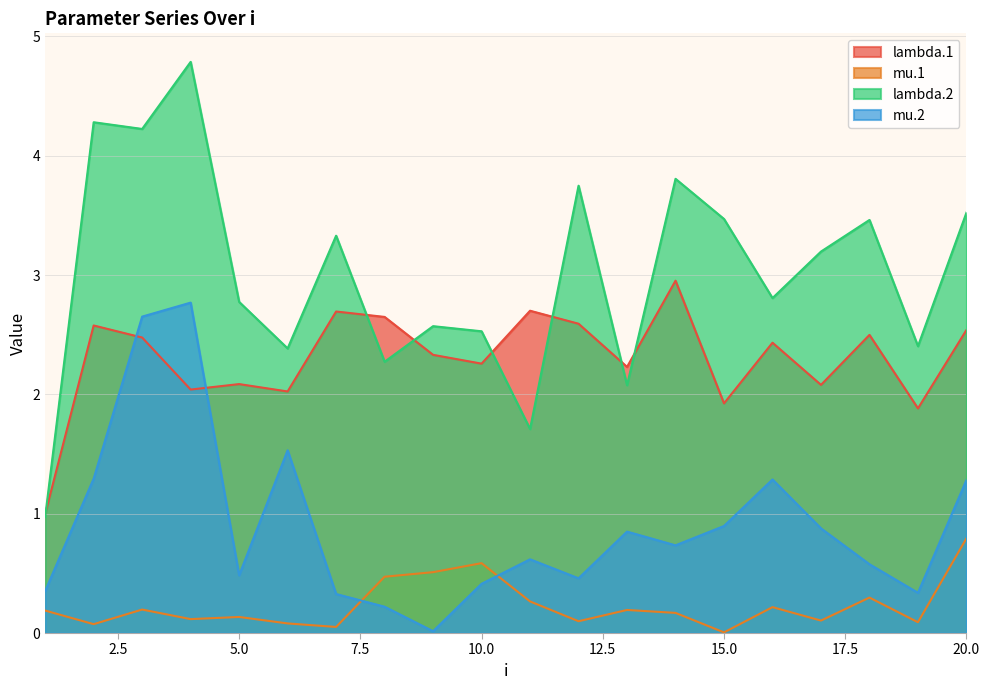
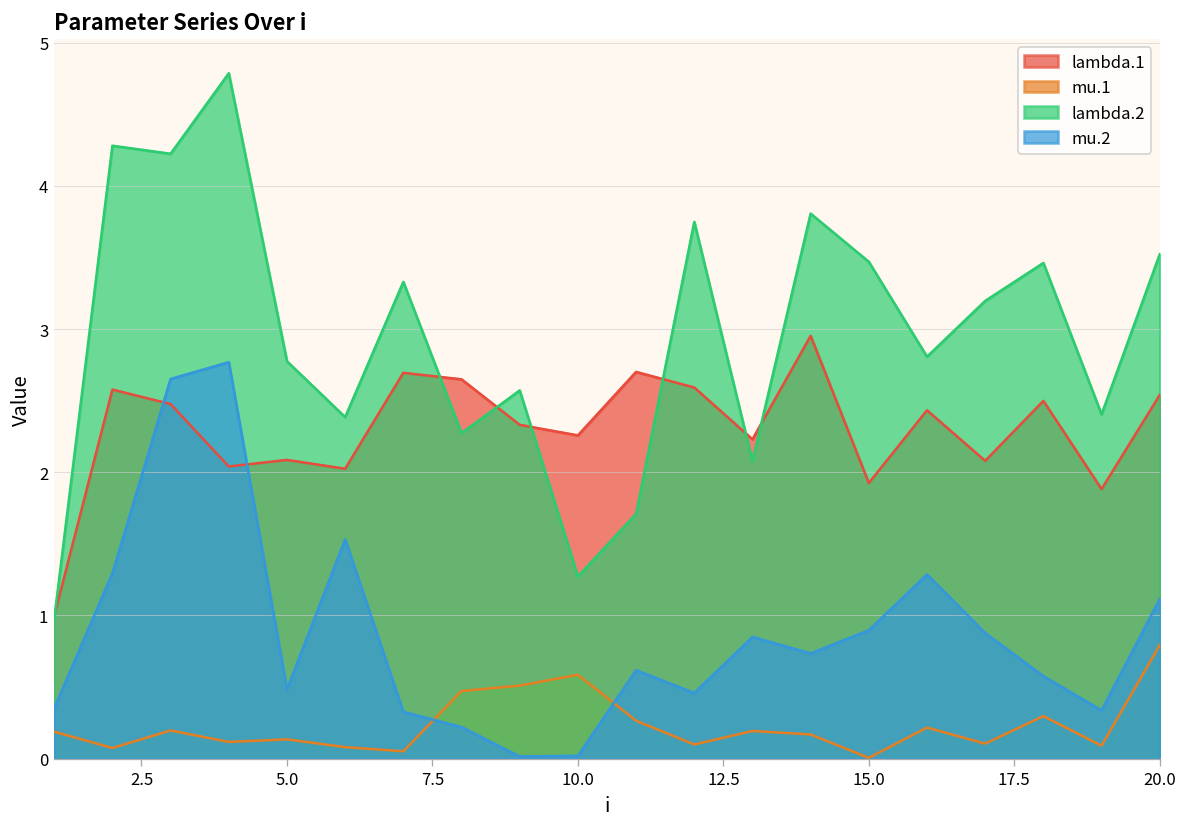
lambda.2, 10.0: 2.53 -> 1.27
mu.2, 10.0: 0.41 -> 0.02
mu.2, 20.0: 1.28 -> 1.12
